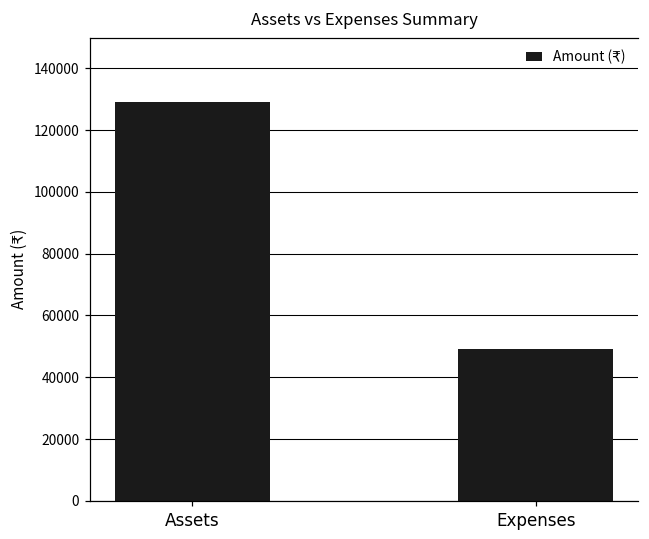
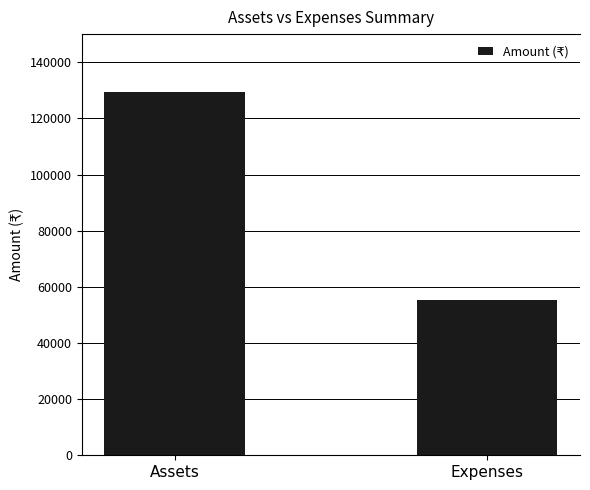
Expenses: 49000 -> 55000
